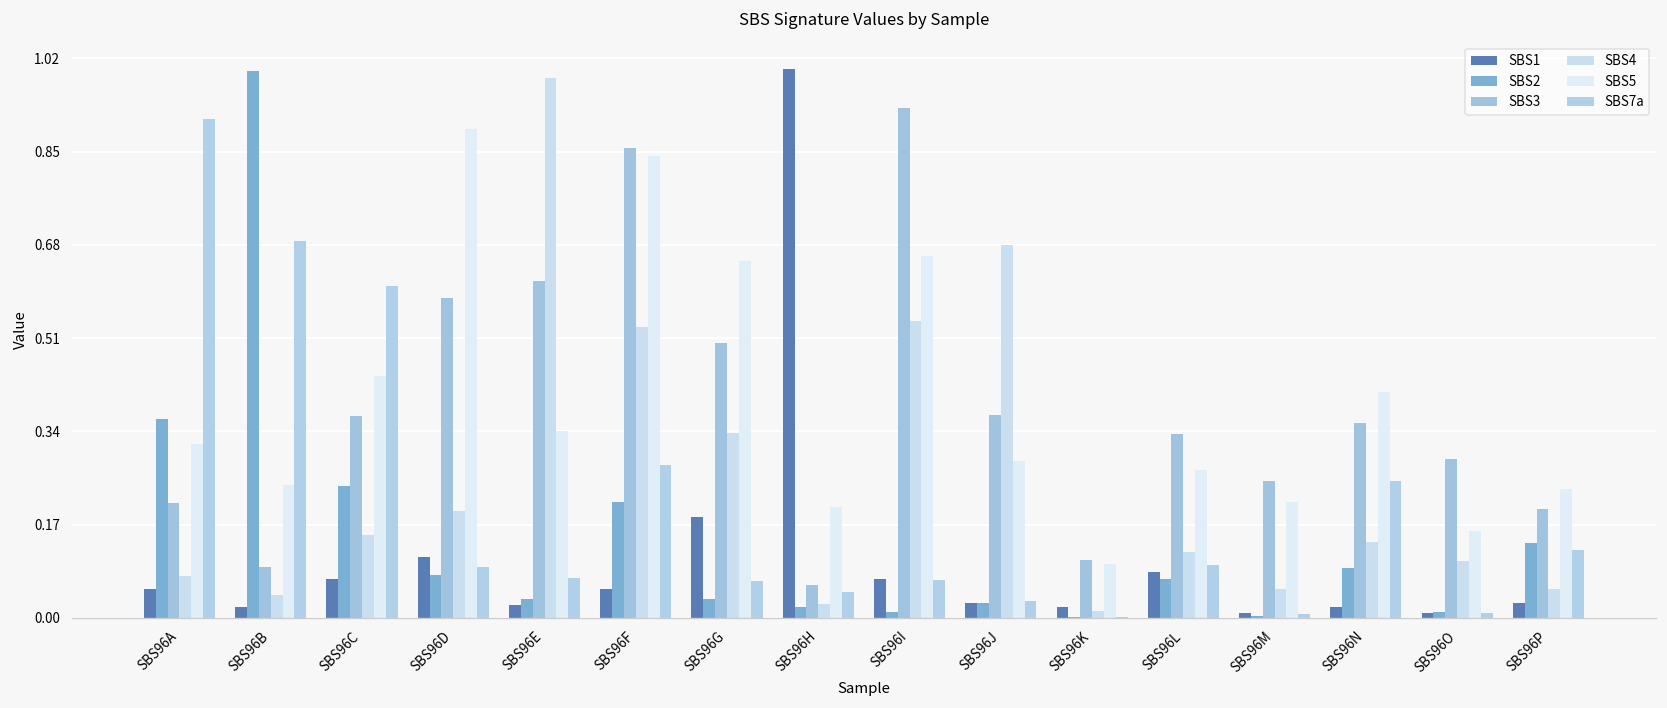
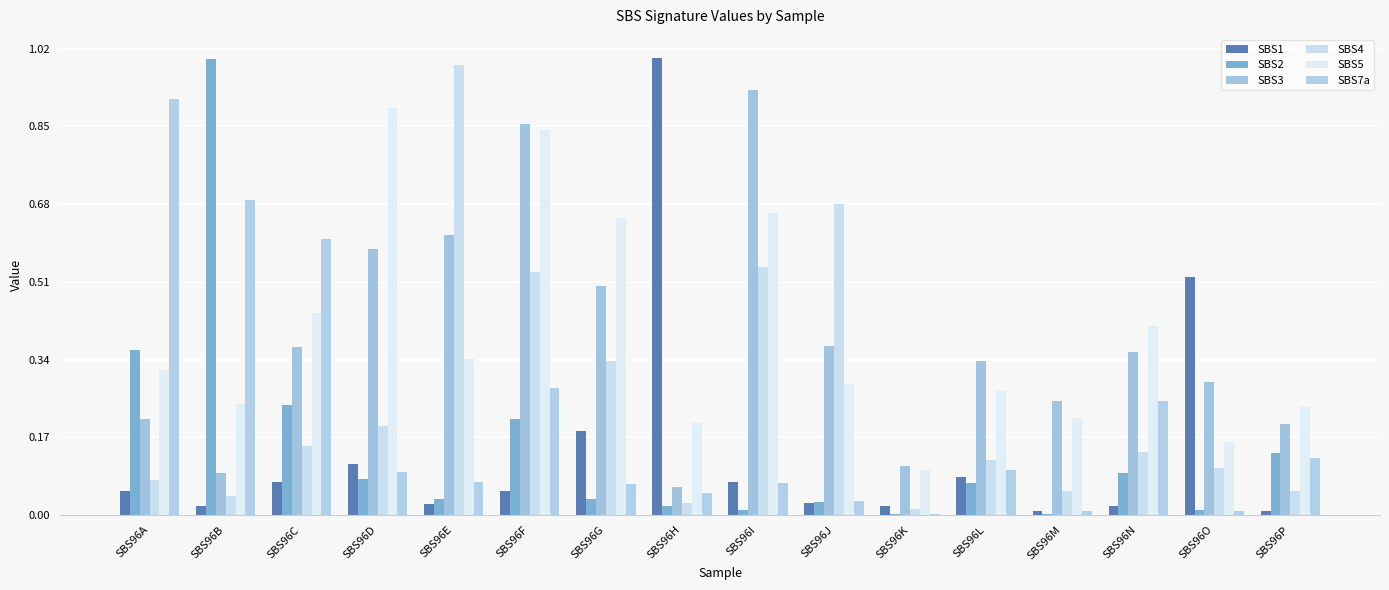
SBS1, SBS96O: 0.01 -> 0.52
SBS1, SBS96P: 0.03 -> 0.01
